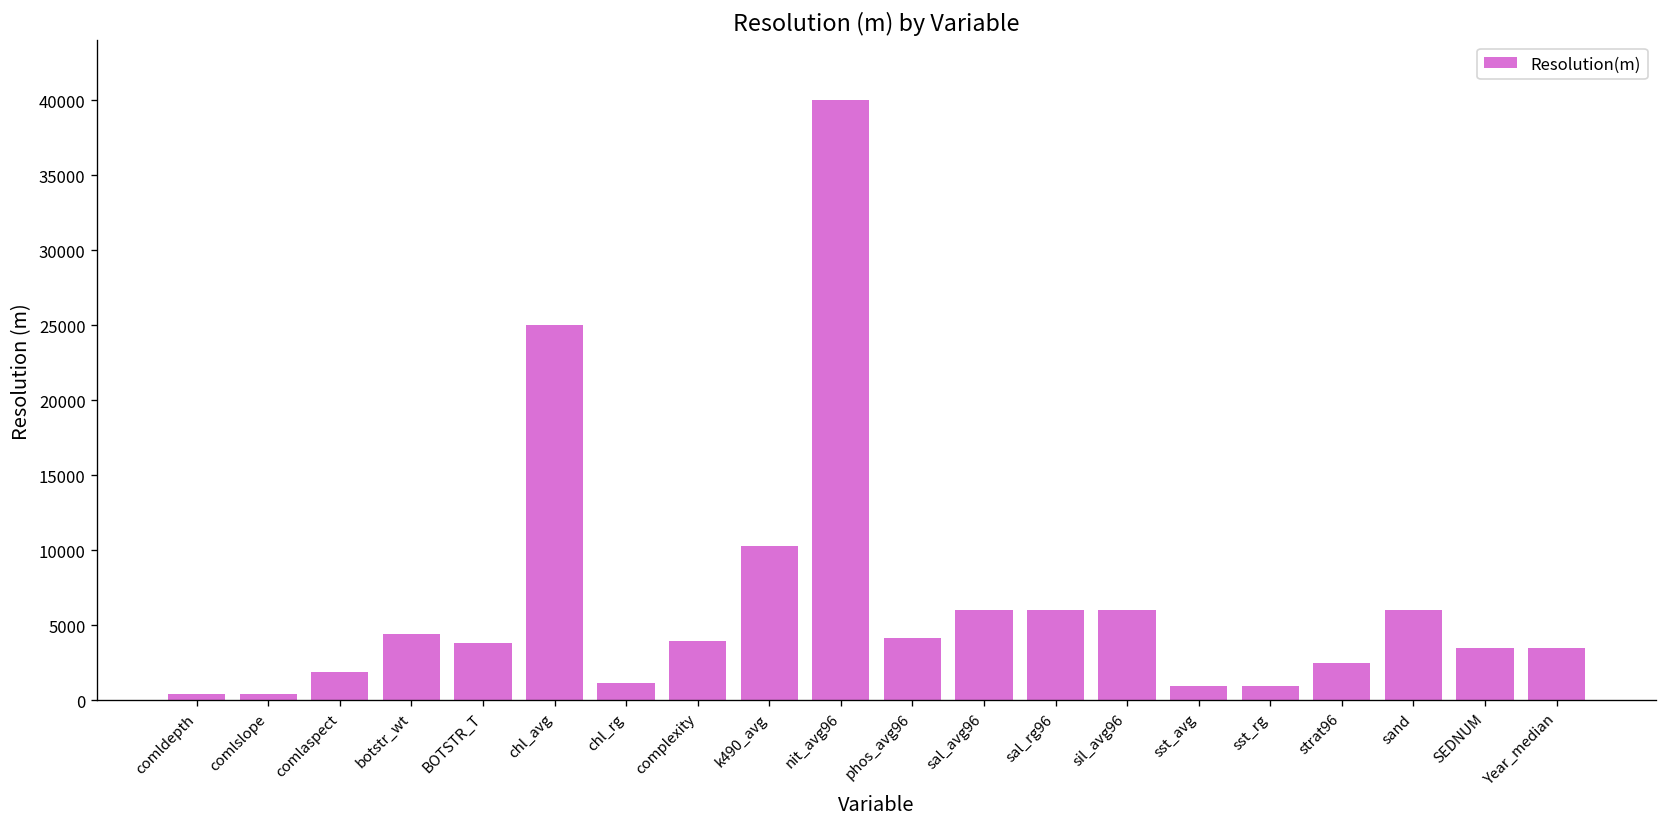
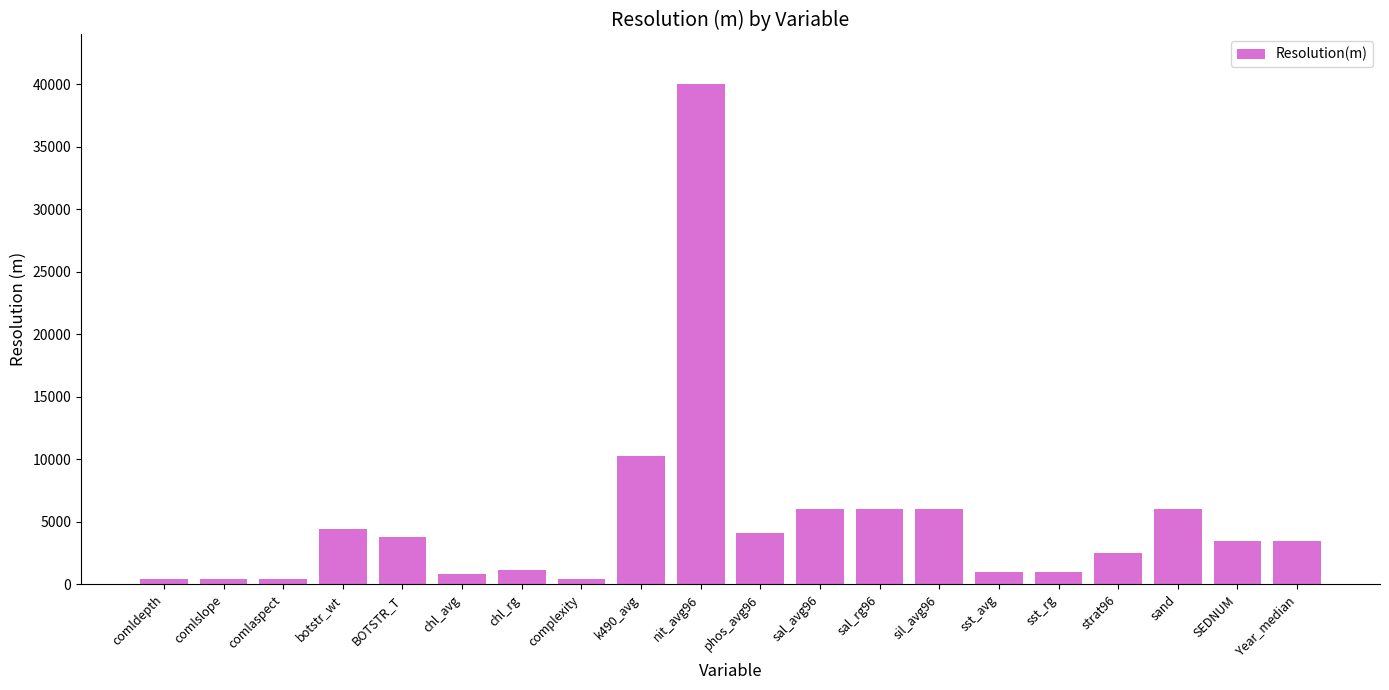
comlaspect: 1800 -> 400
chl_avg: 25000 -> 900
complexity: 4000 -> 400
